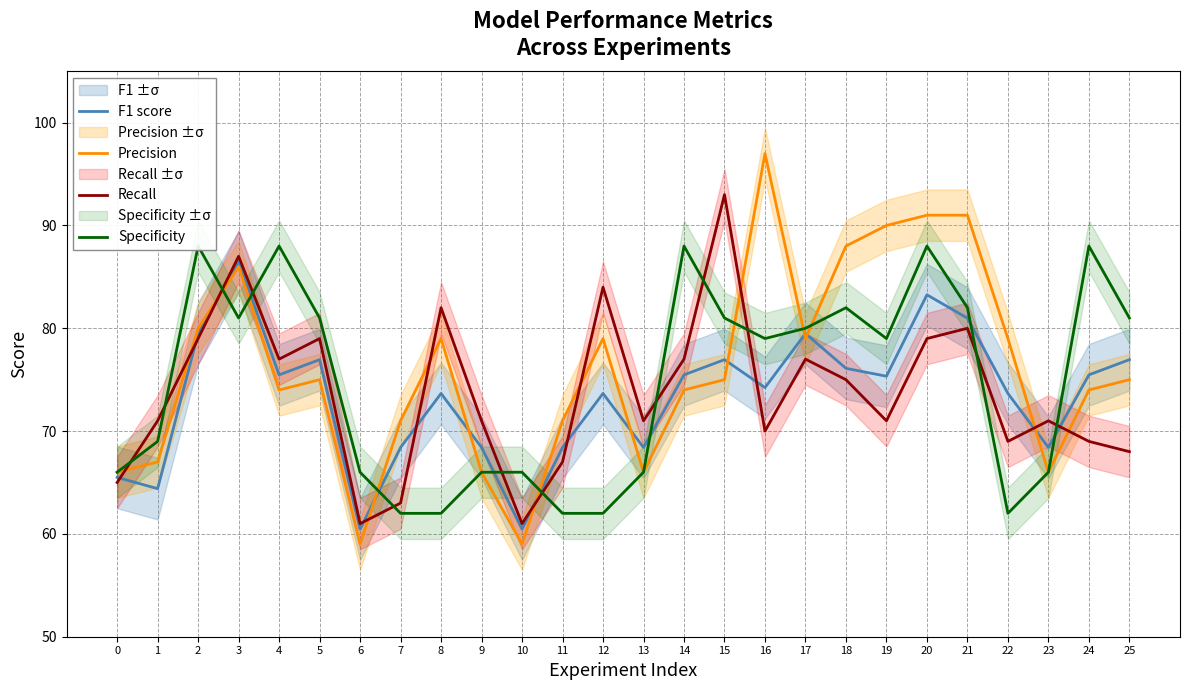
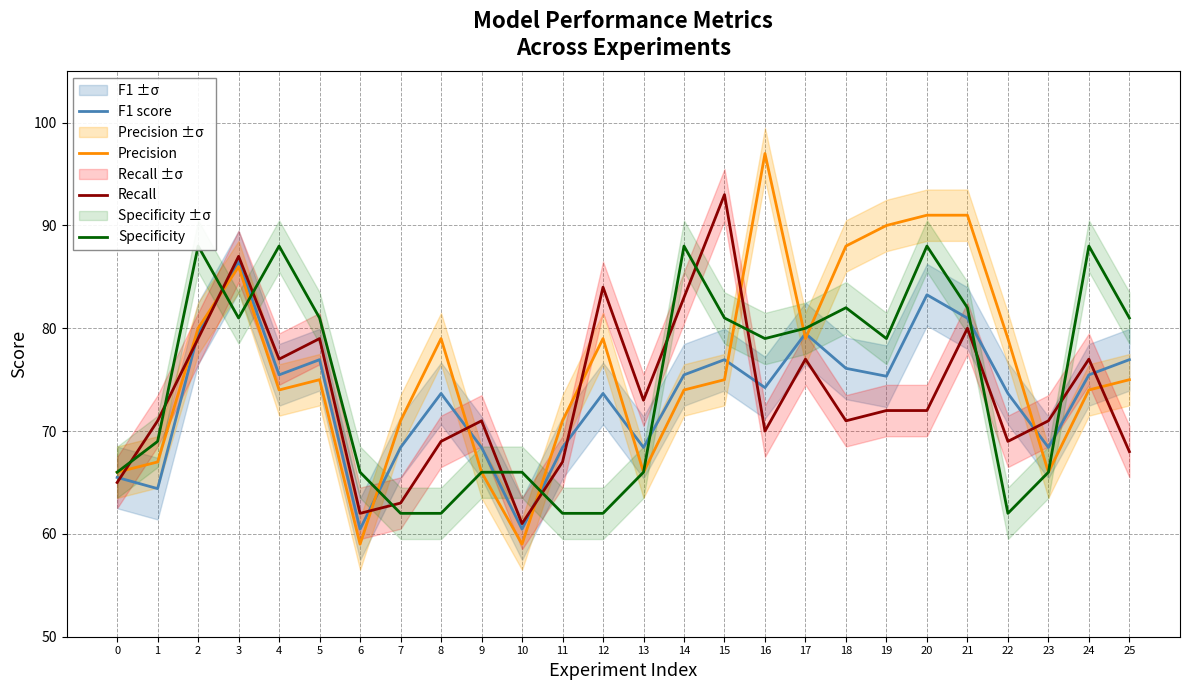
Recall, 6: 61 -> 62
Recall, 8: 82 -> 69
Recall, 13: 71 -> 73
Recall, 14: 77 -> 83
Recall, 18: 75 -> 71
Recall, 19: 71 -> 72
Recall, 20: 79 -> 72
Recall, 24: 69 -> 77
